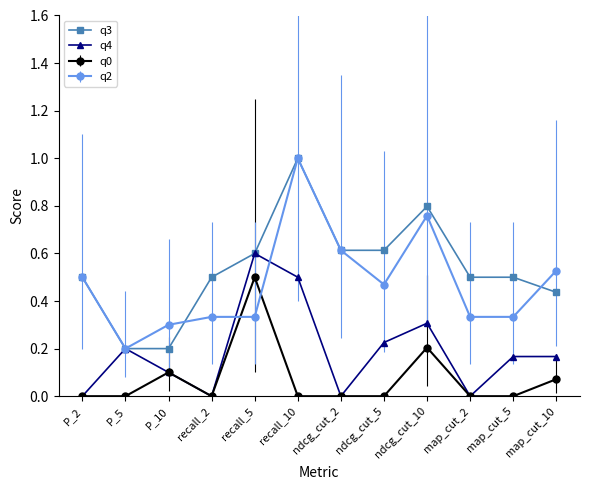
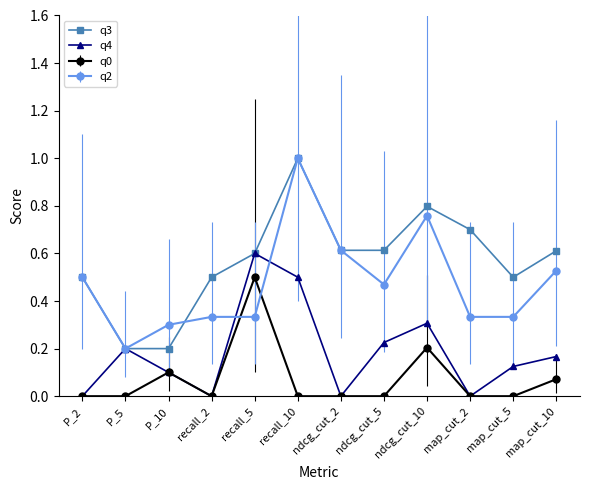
q3, map_cut_2: 0.5 -> 0.7
q4, map_cut_5: 0.17 -> 0.12
q3, map_cut_10: 0.44 -> 0.61
